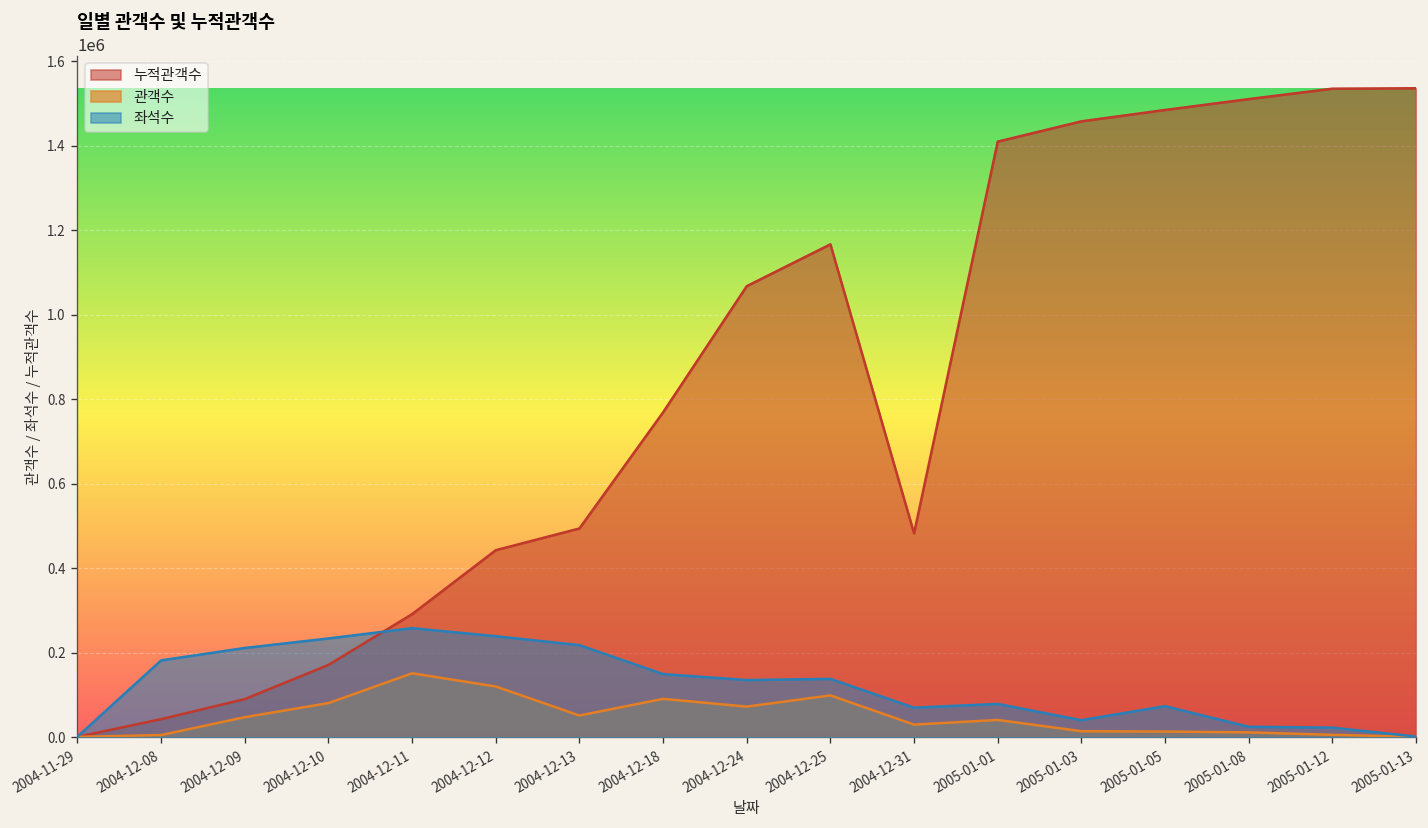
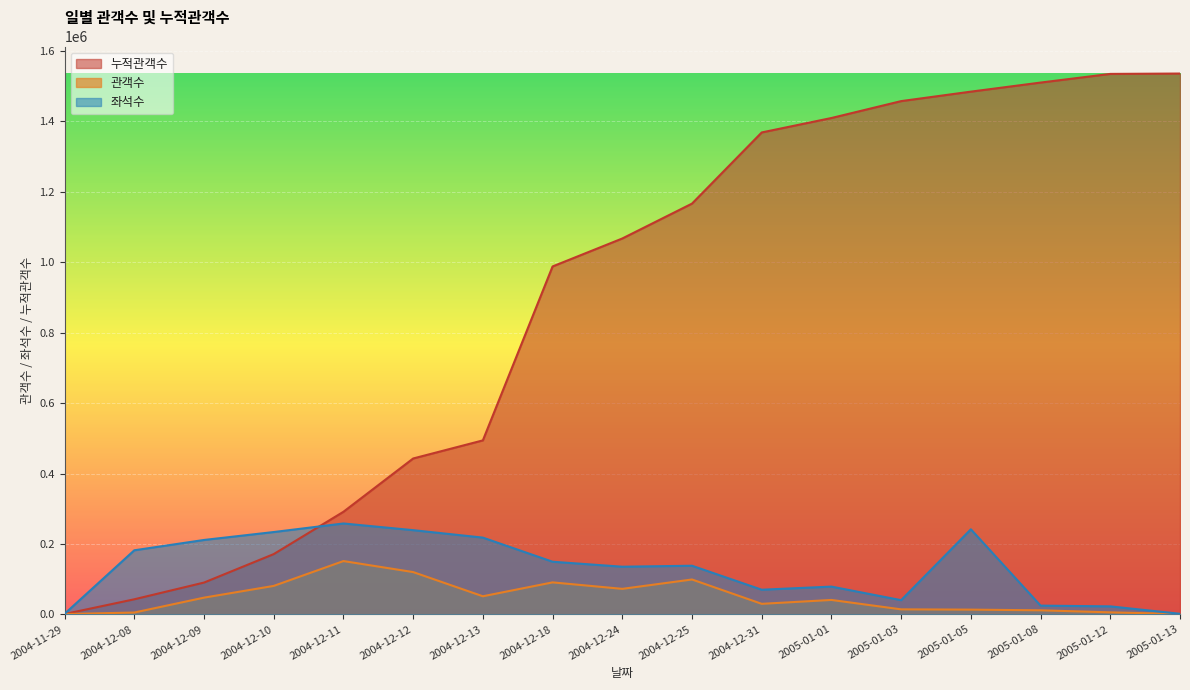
누적관객수, 2004-12-18: 770000 -> 990000
누적관객수, 2004-12-31: 480000 -> 1370000
좌석수, 2005-01-05: 70000 -> 240000
